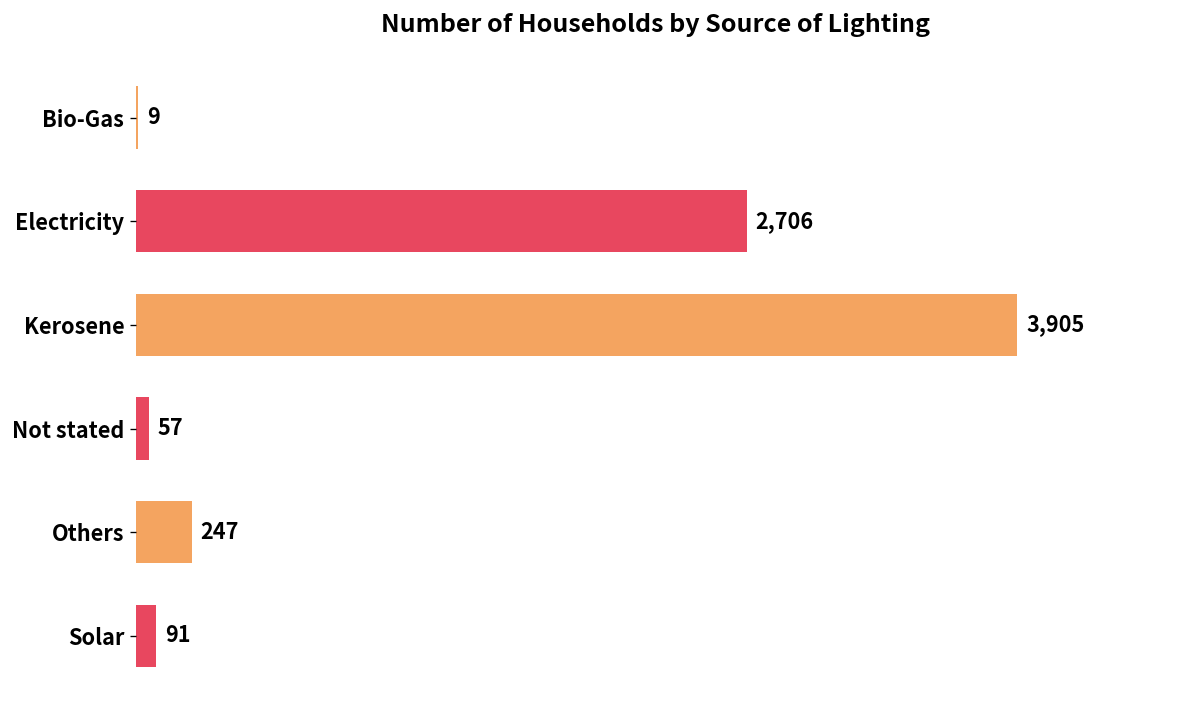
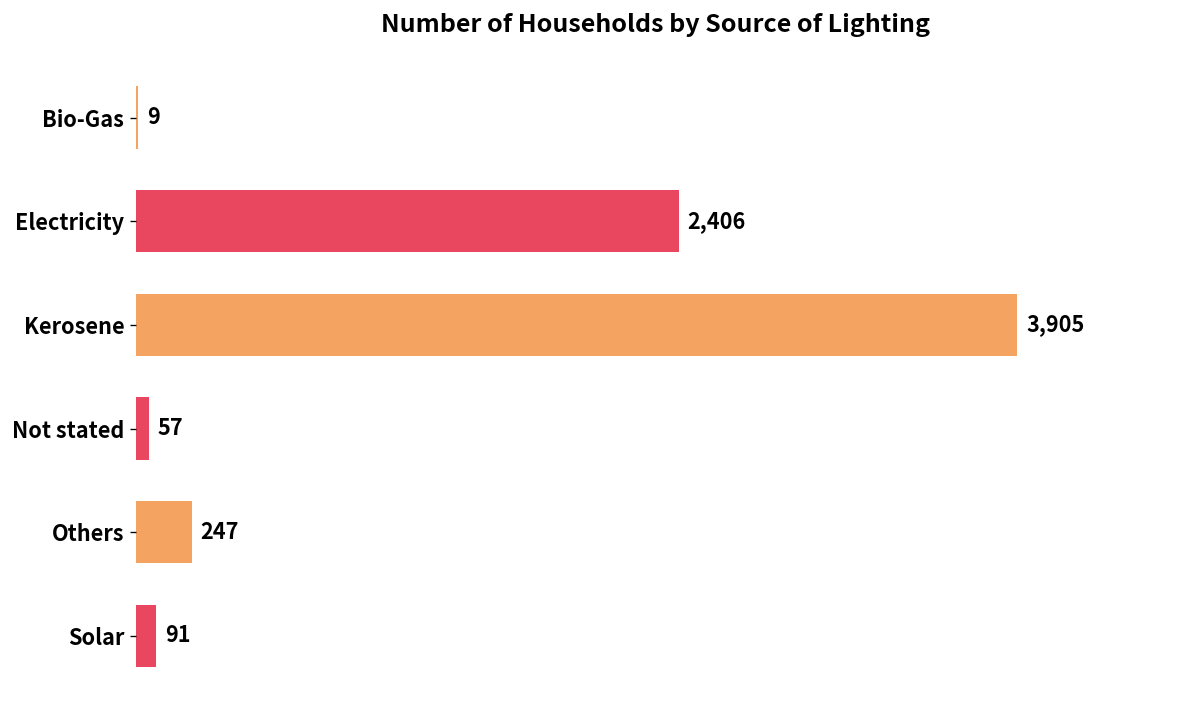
Electricity: 2,706 -> 2,406
